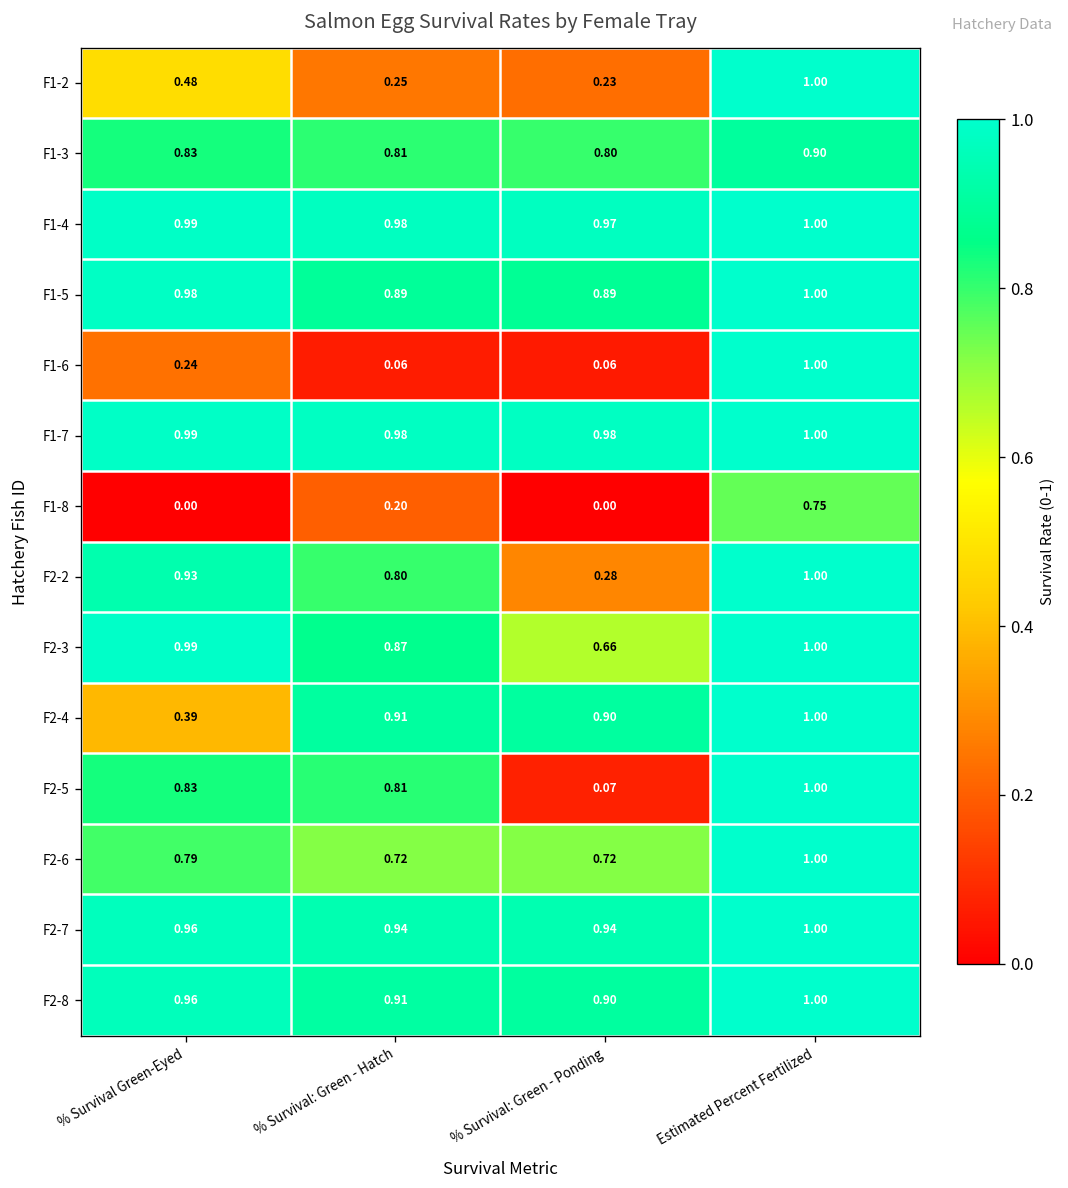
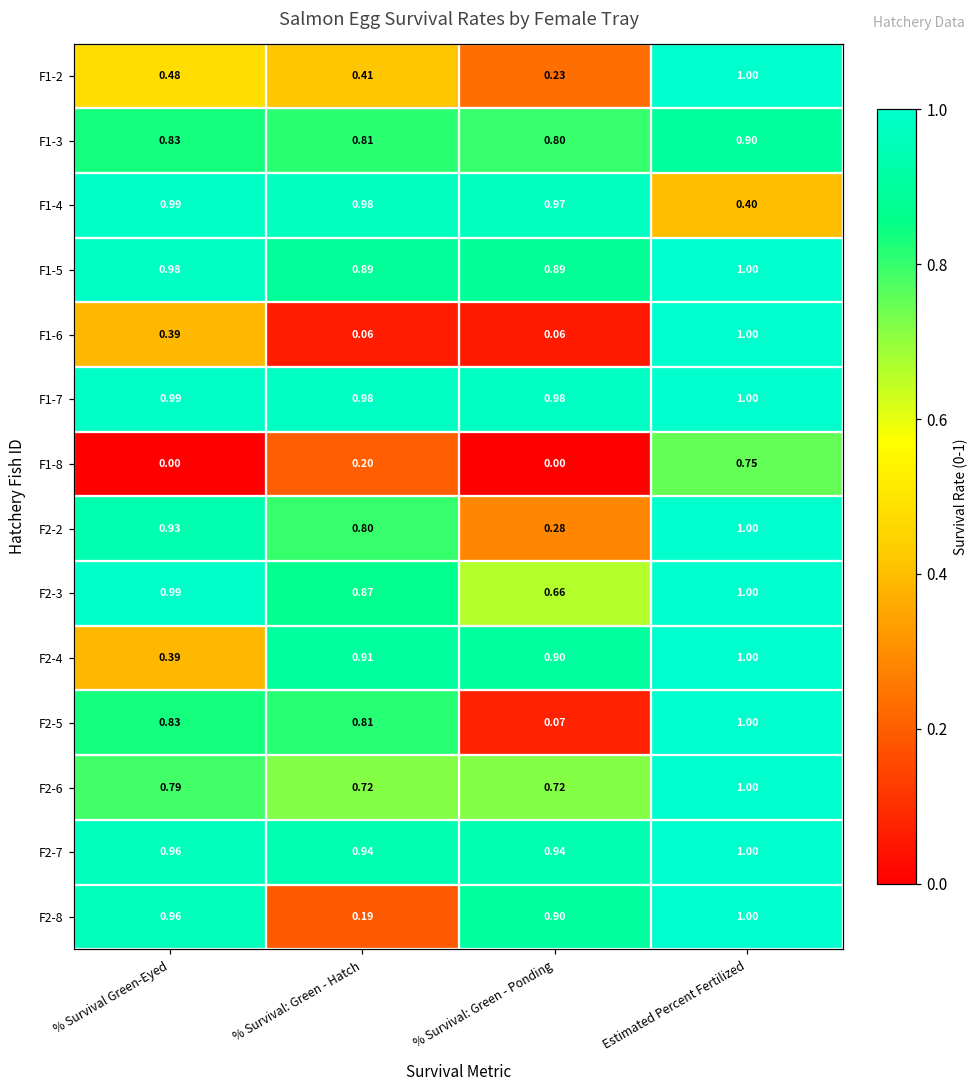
F1-2, % Survival: Green - Hatch: 0.25 -> 0.41
F1-4, Estimated Percent Fertilized: 1.00 -> 0.40
F1-6, % Survival Green-Eyed: 0.24 -> 0.39
F2-8, % Survival: Green - Hatch: 0.91 -> 0.19
